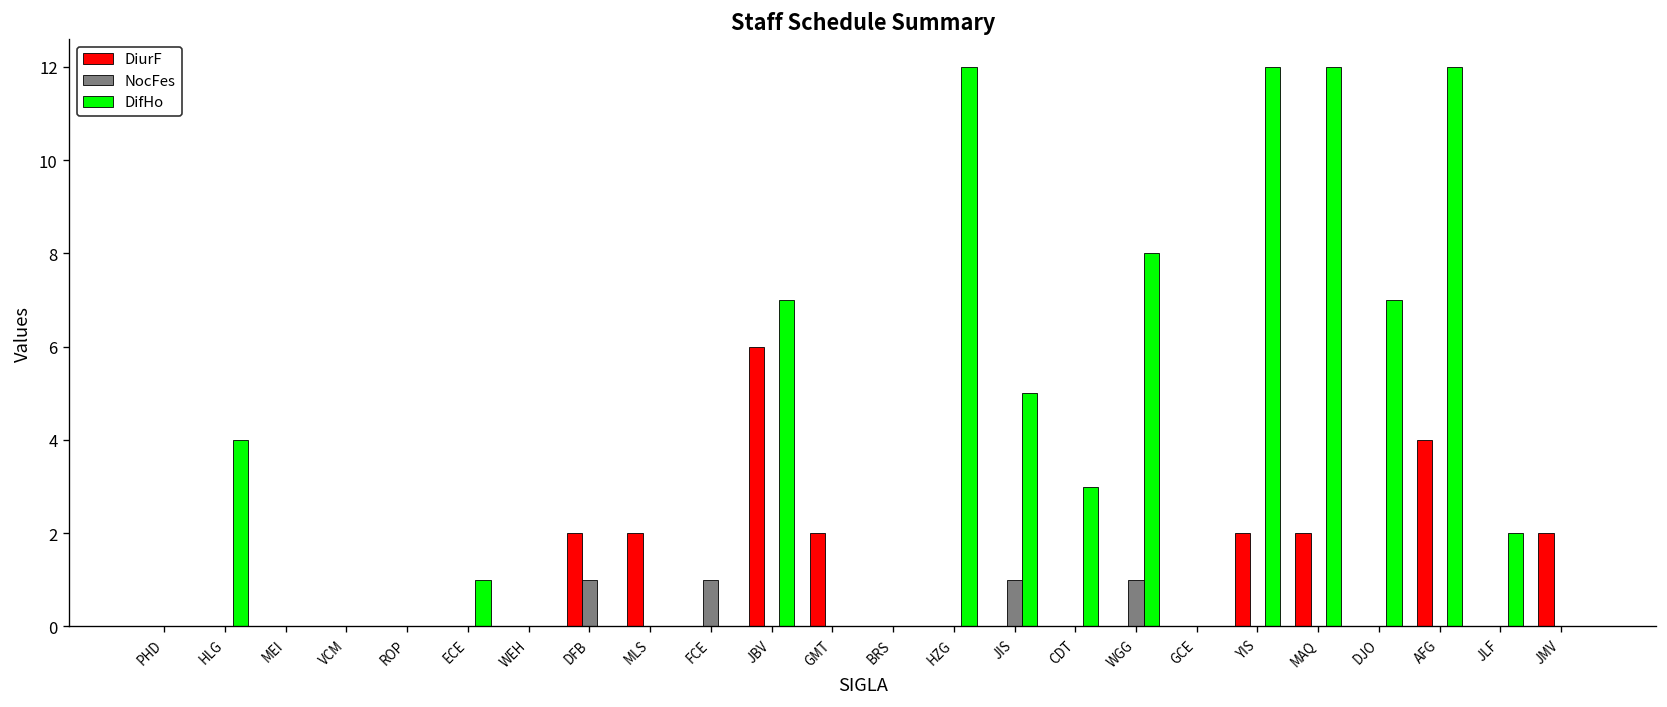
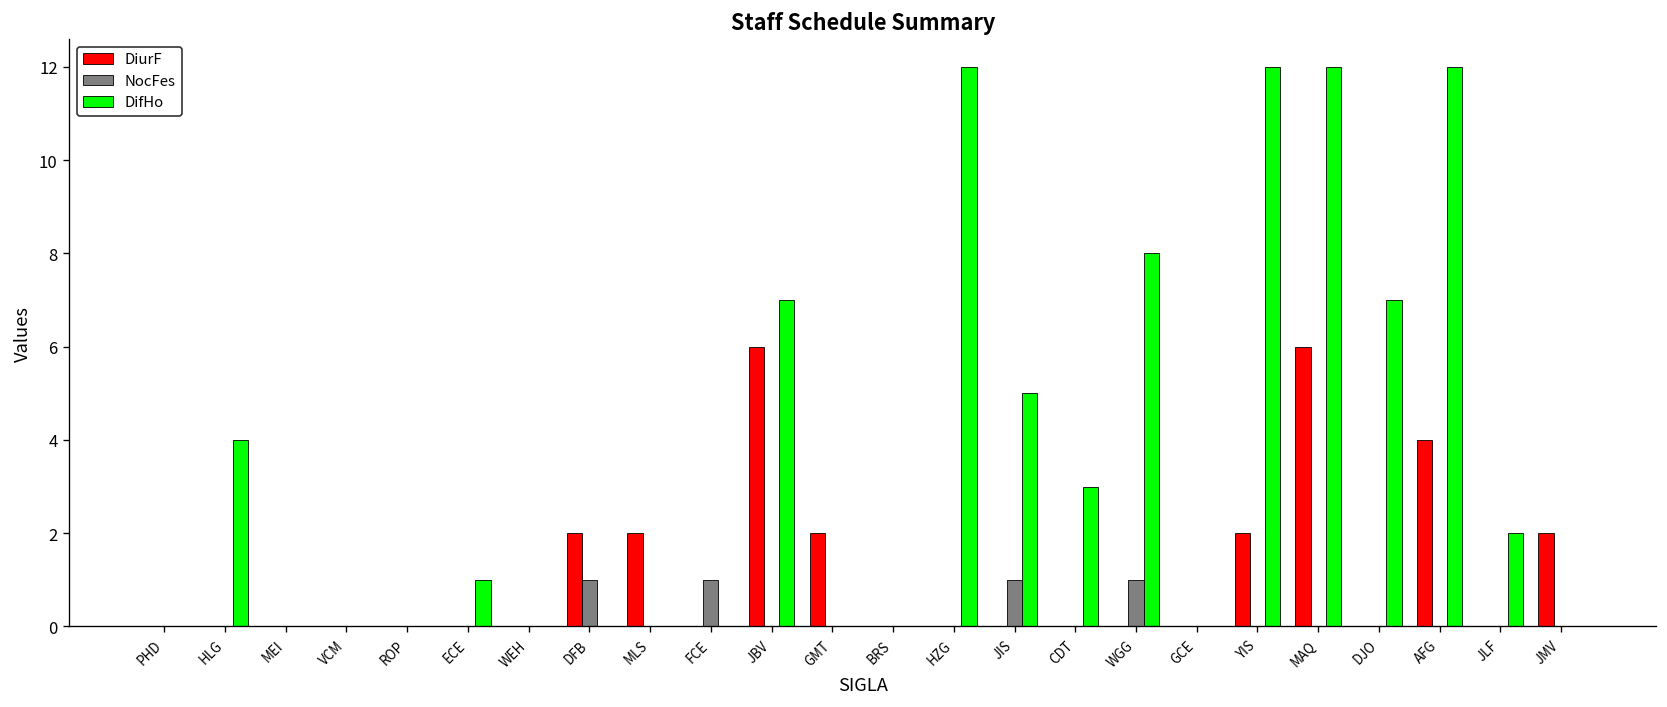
DiurF, MAQ: 2 -> 6
